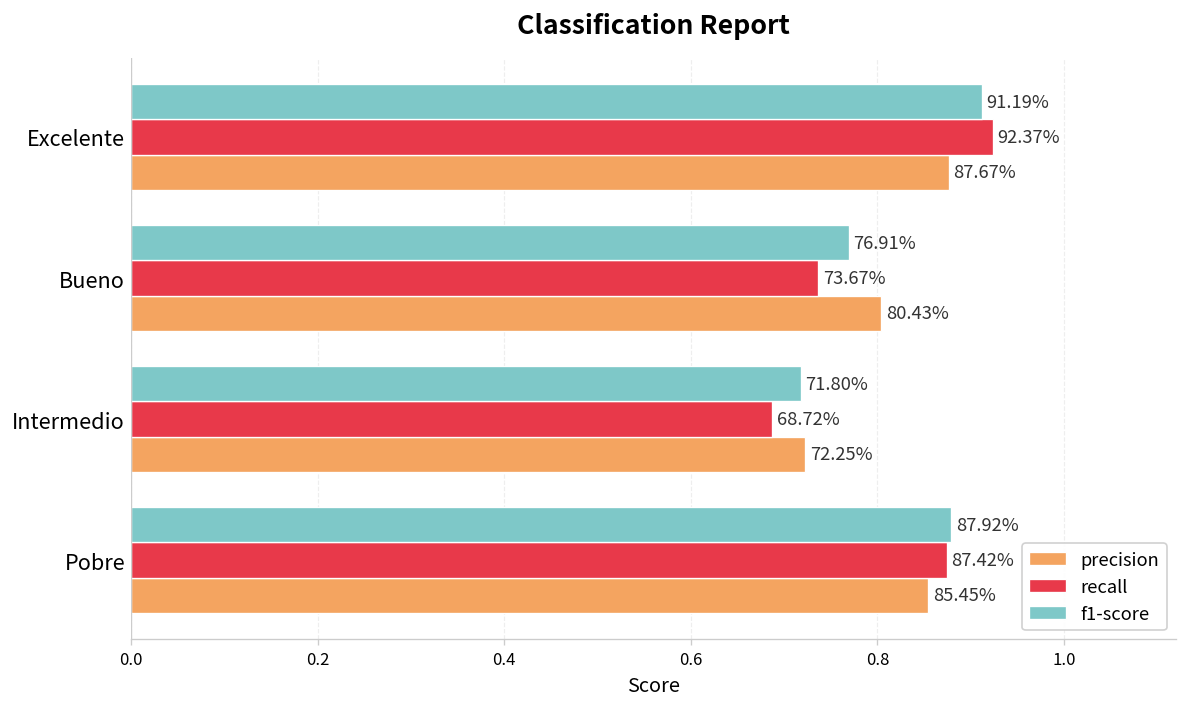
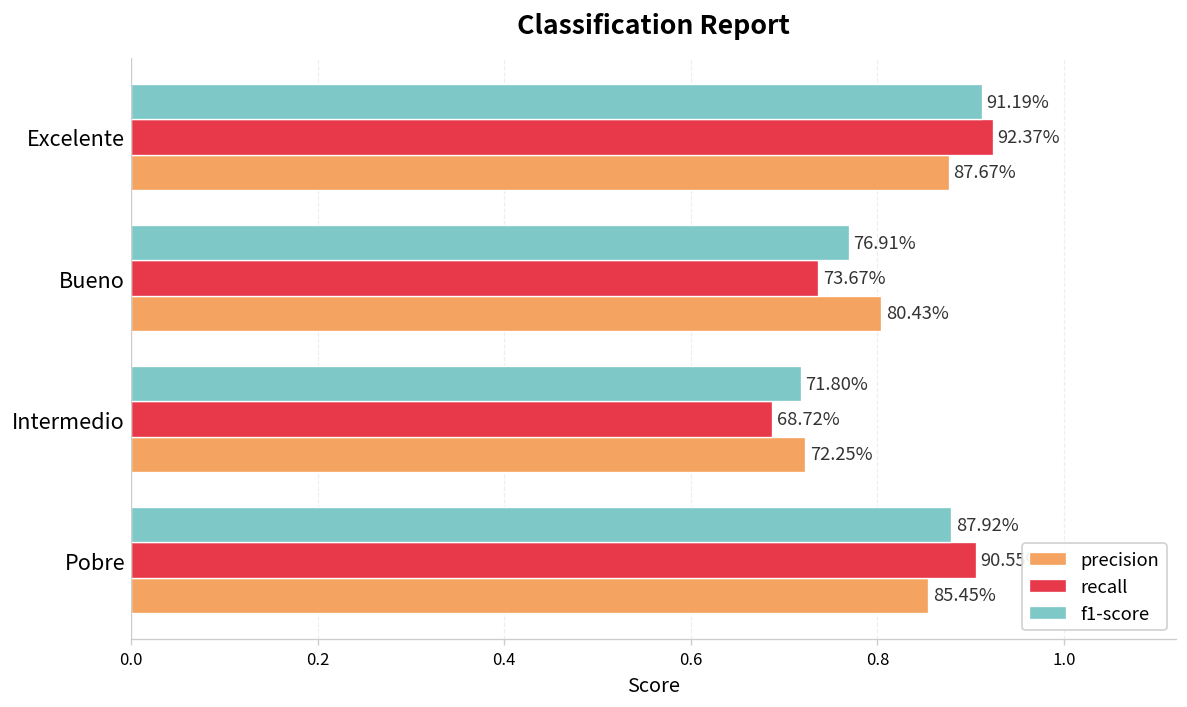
recall, Pobre: 0.87 -> 0.91
